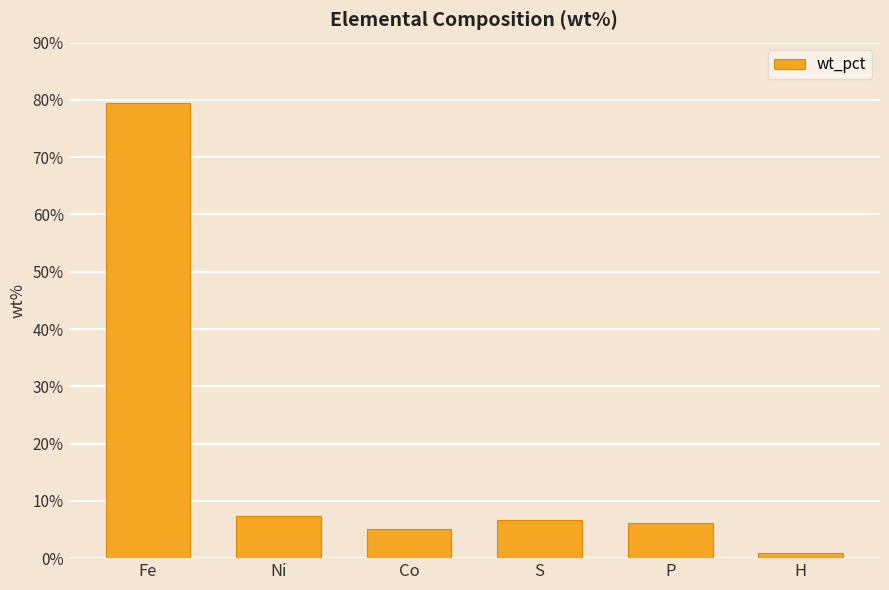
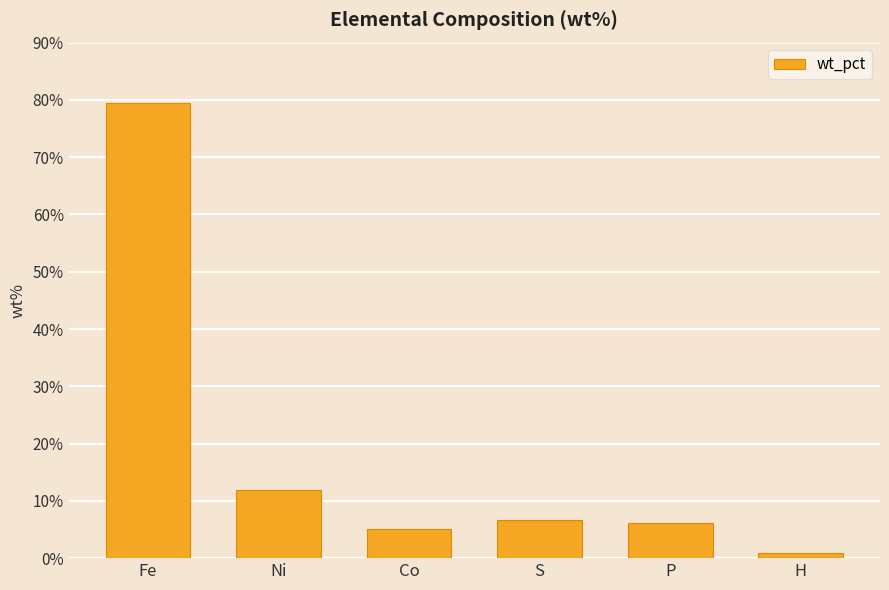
Ni: 7% -> 12%
